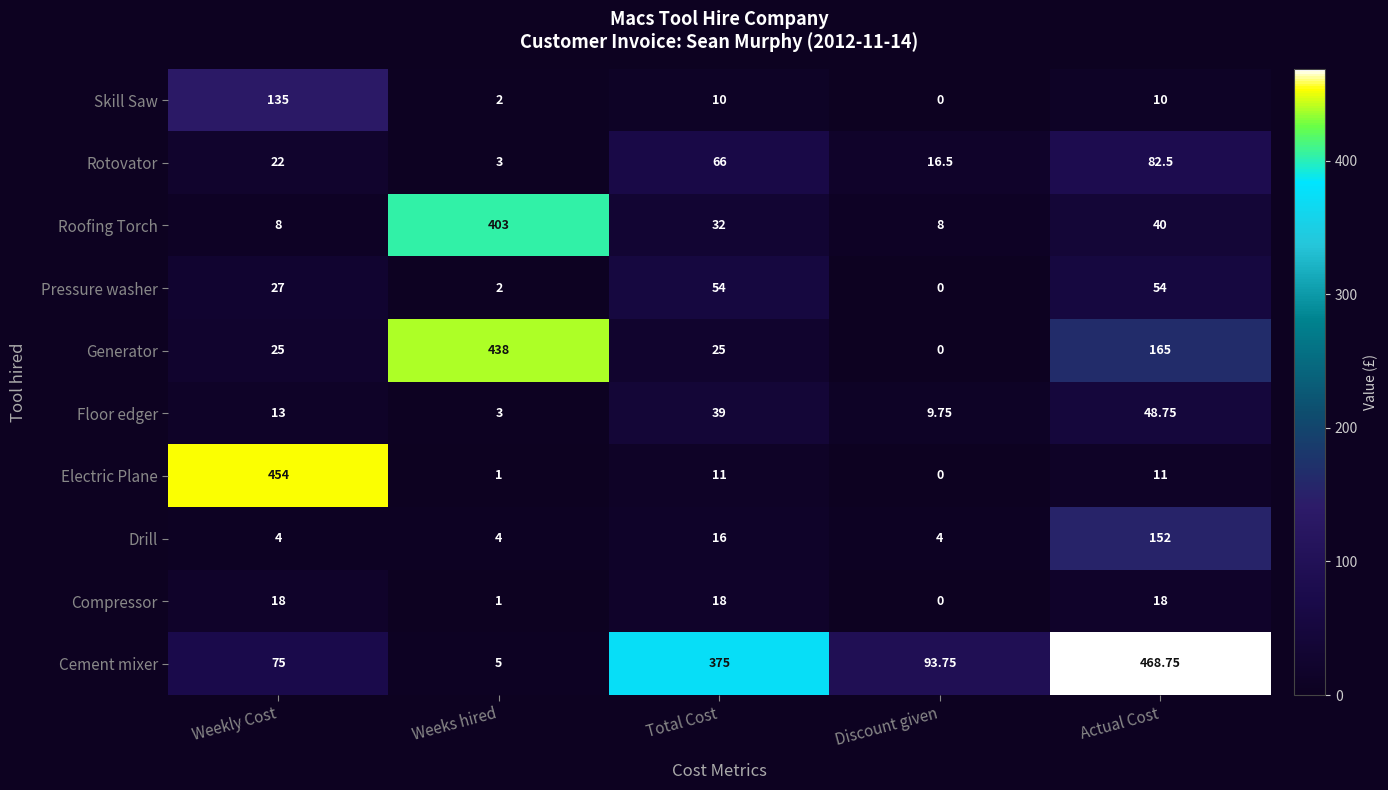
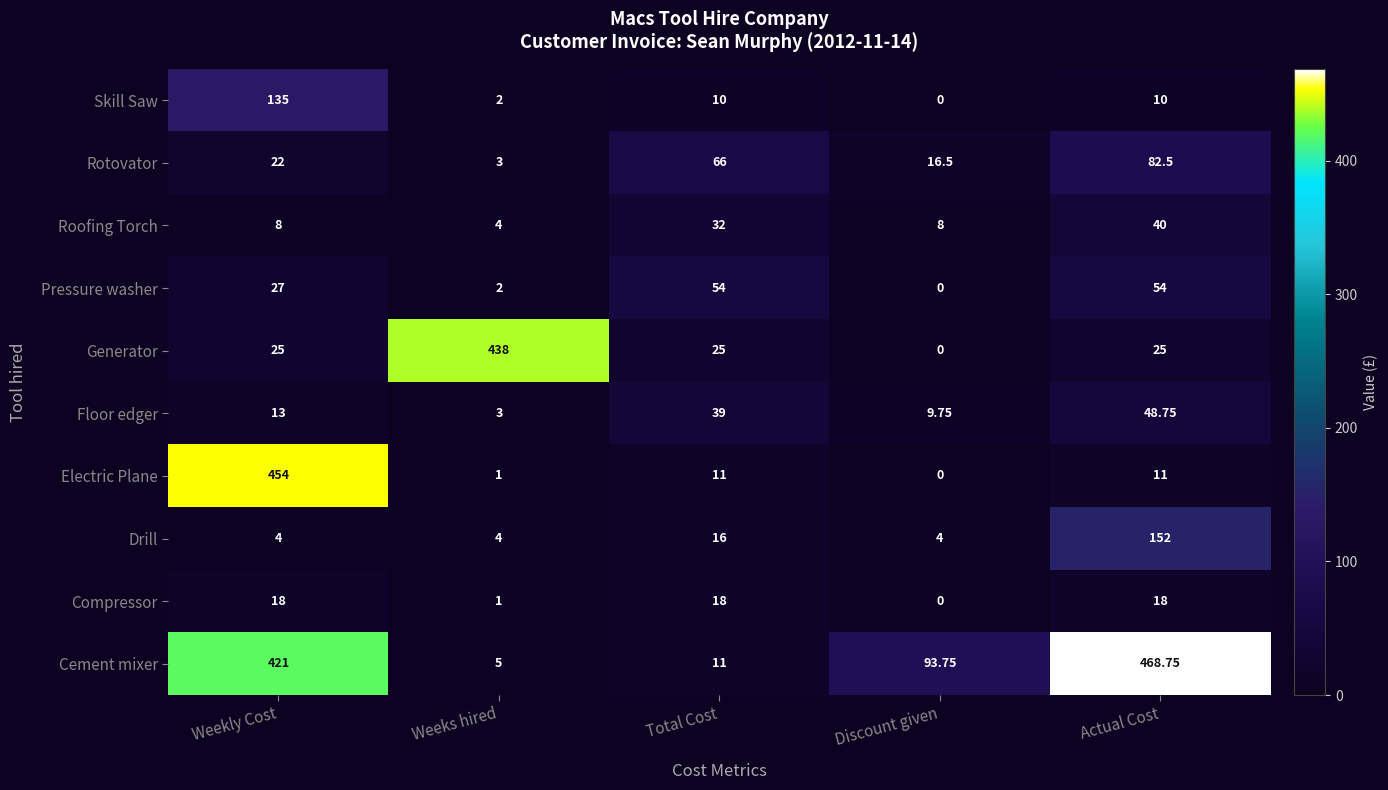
Roofing Torch, Weeks hired: 403 -> 4
Generator, Actual Cost: 165 -> 25
Cement mixer, Weekly Cost: 75 -> 421
Cement mixer, Total Cost: 375 -> 11
